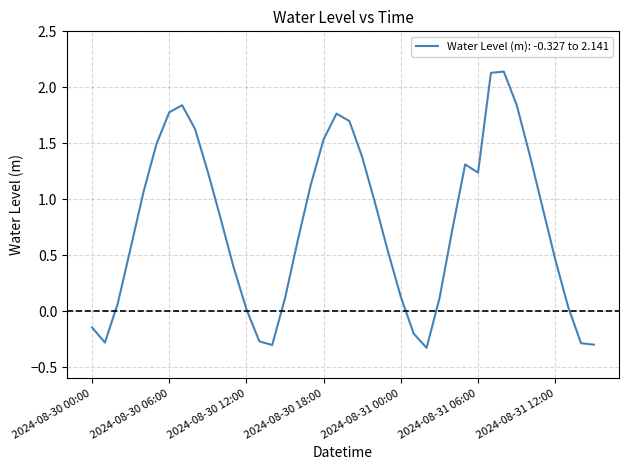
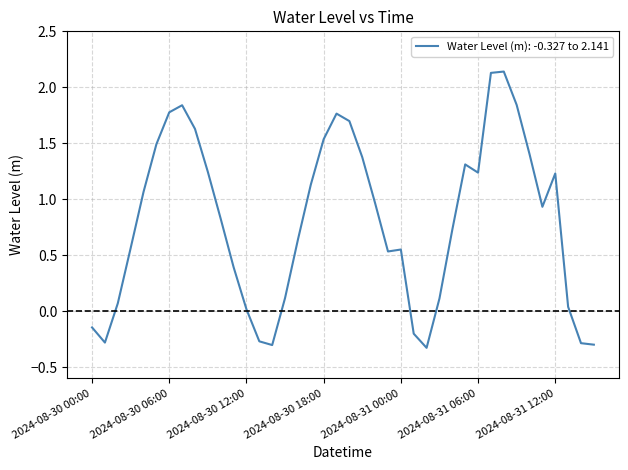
2024-08-31 00:00: 0.13 -> 0.55
2024-08-31 12:00: 0.46 -> 1.23
